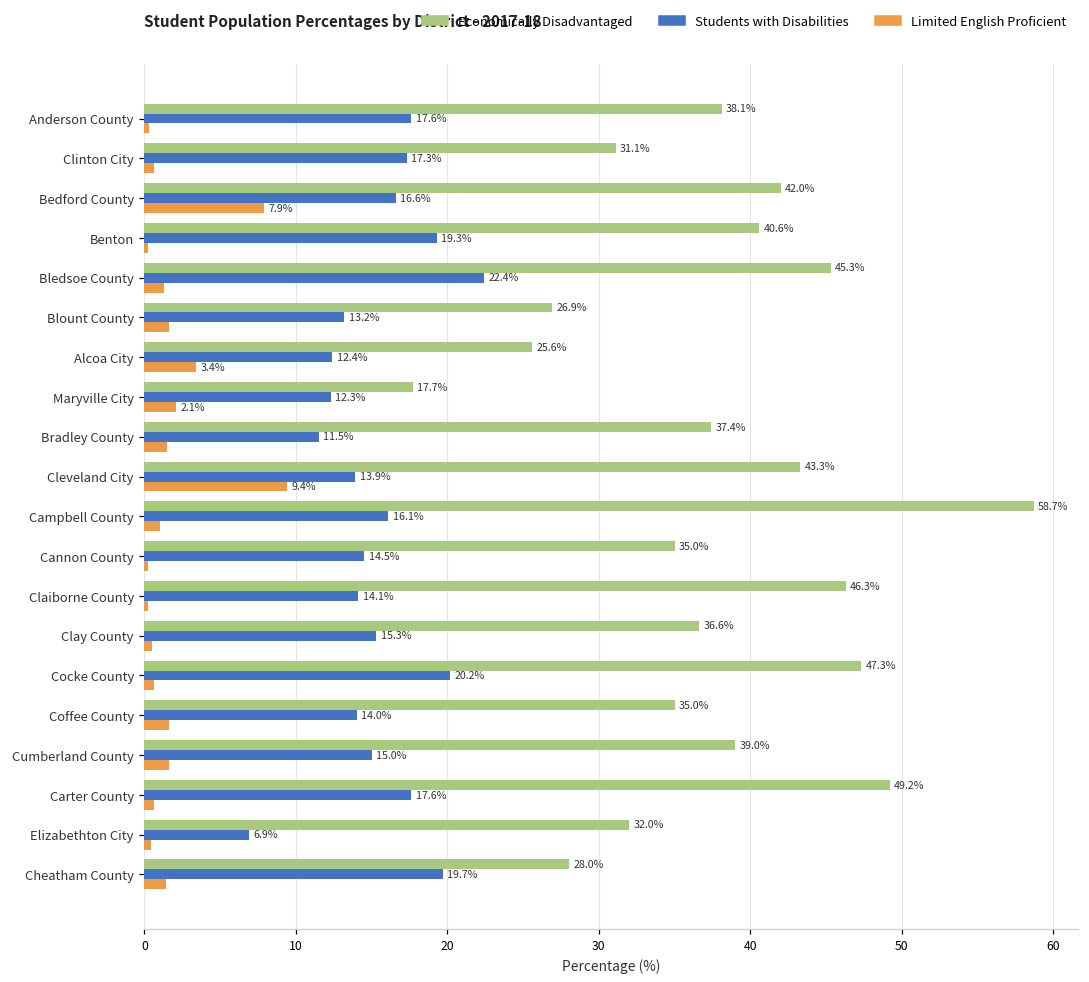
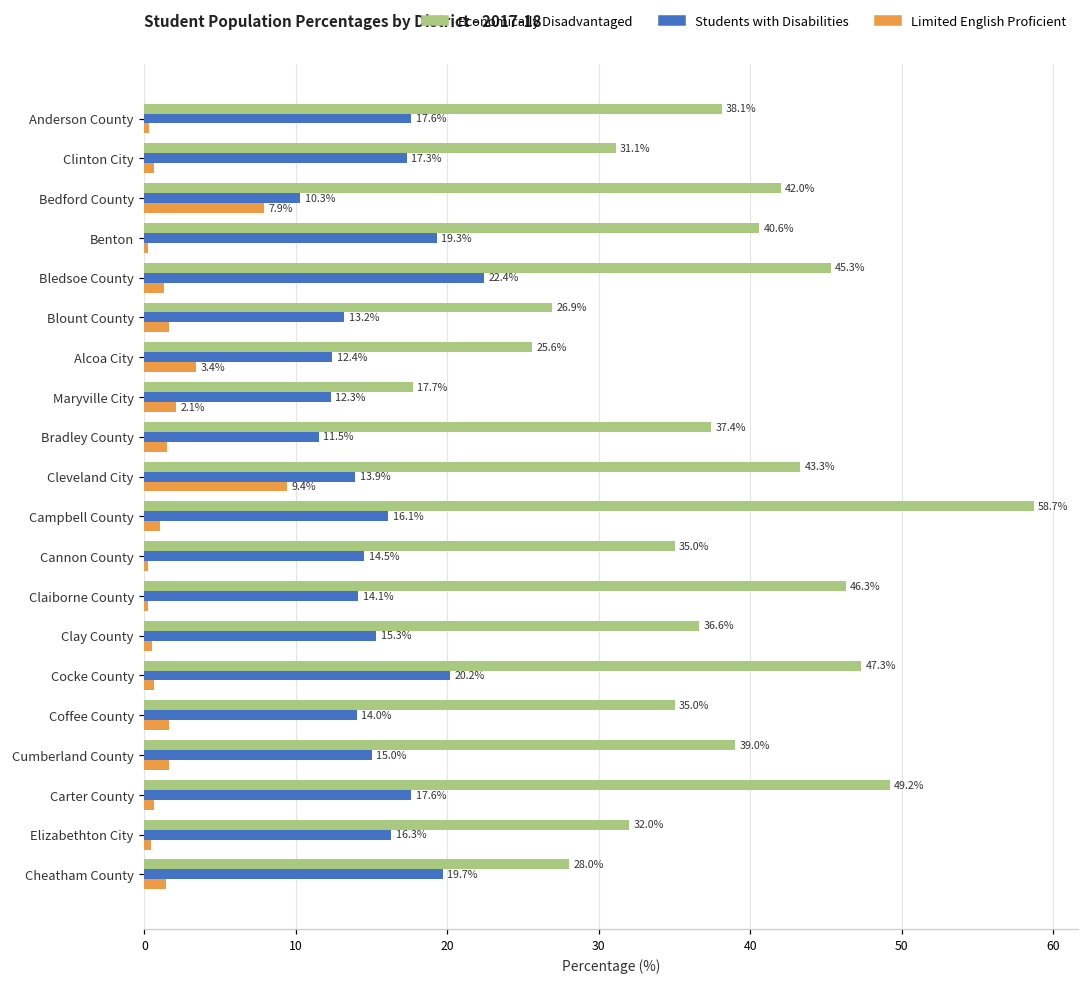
Students with Disabilities, Bedford County: 16.6% -> 10.3%
Students with Disabilities, Elizabethton City: 6.9% -> 16.3%
